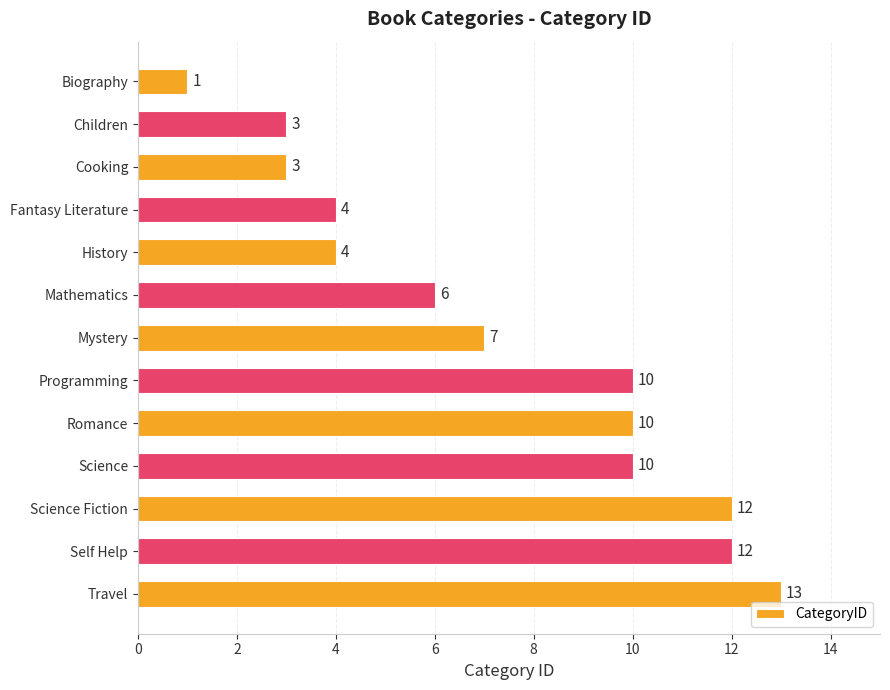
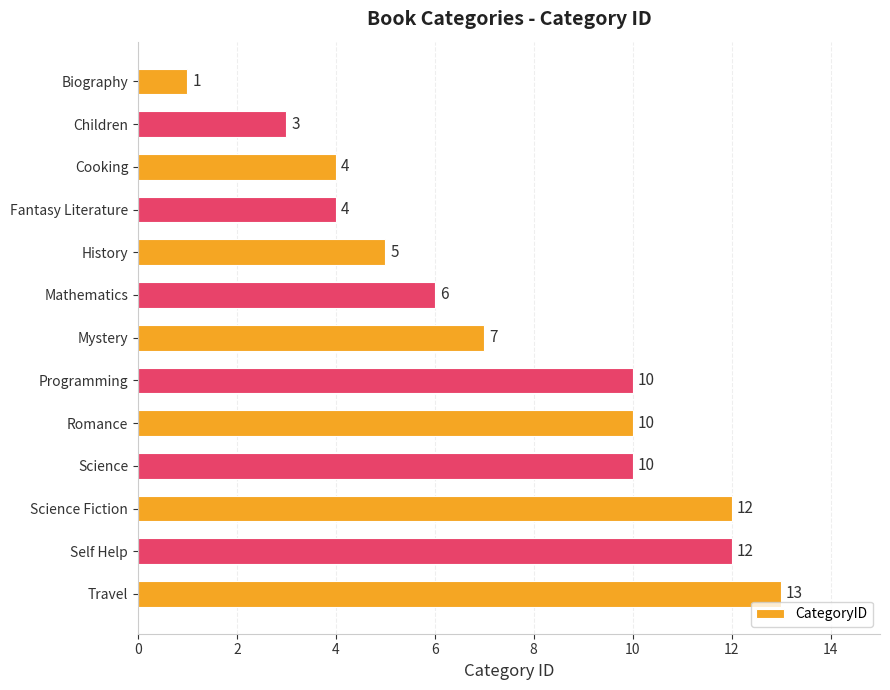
Cooking: 3 -> 4
History: 4 -> 5
